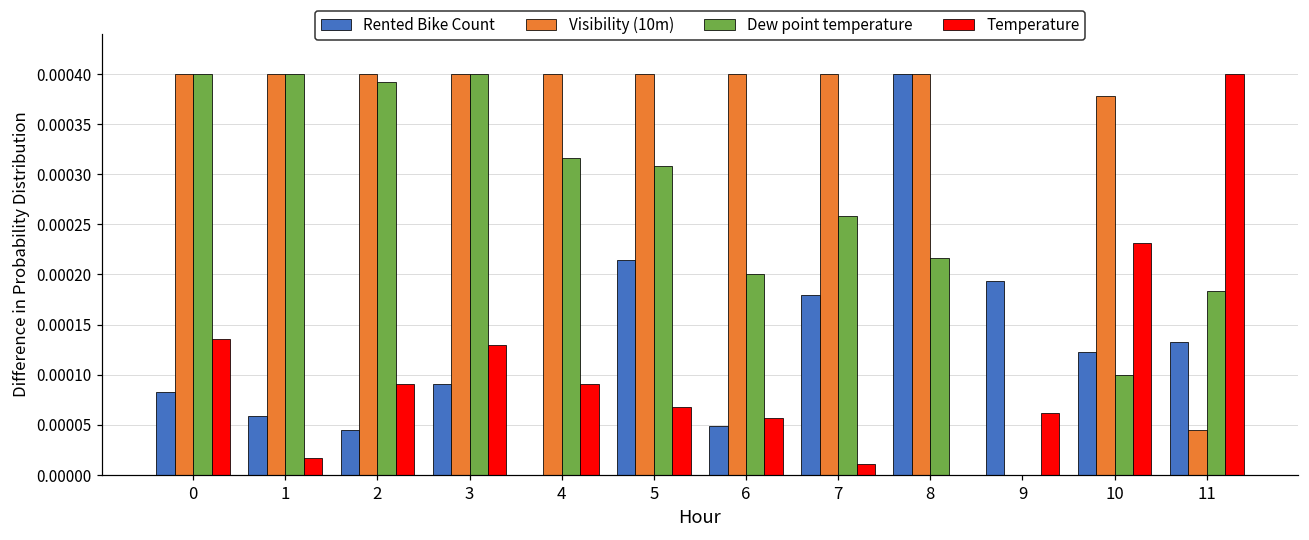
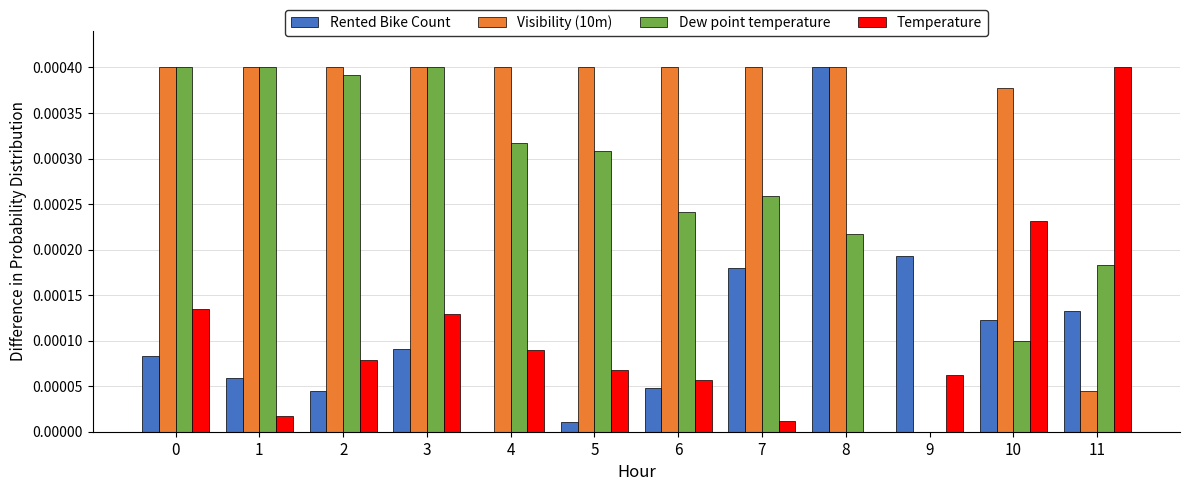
Temperature, 2: 0.00009 -> 0.00008
Rented Bike Count, 5: 0.00021 -> 0.00001
Dew point temperature, 6: 0.00020 -> 0.00024
